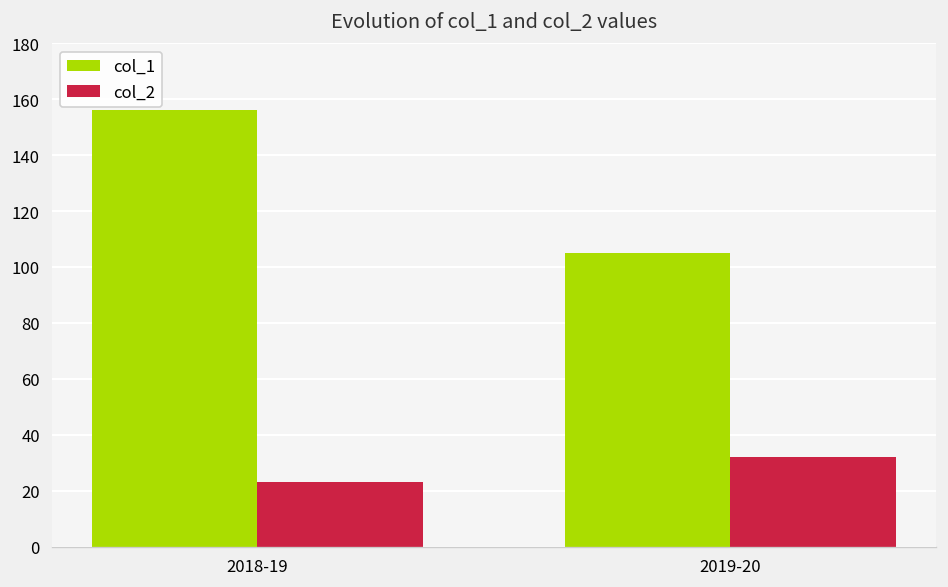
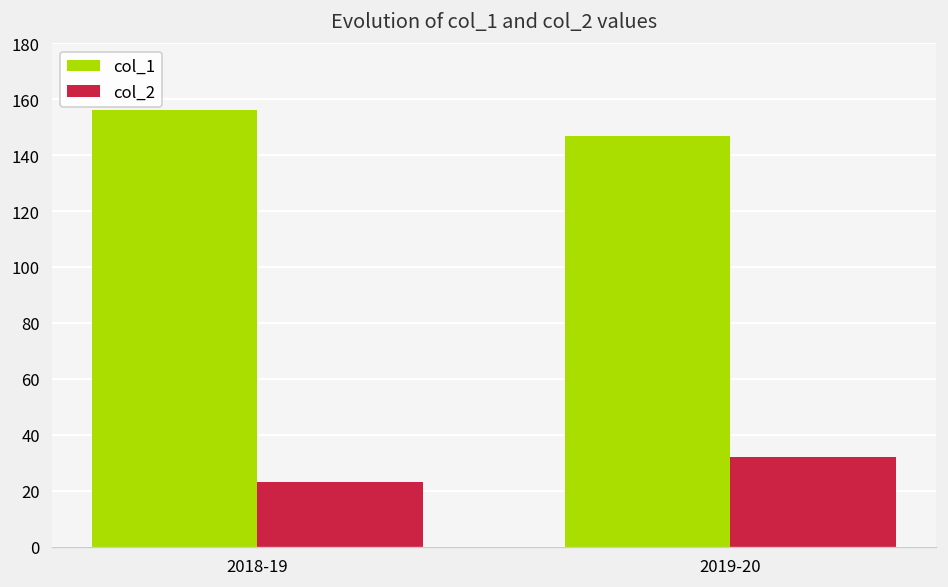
col_1, 2019-20: 105 -> 147
